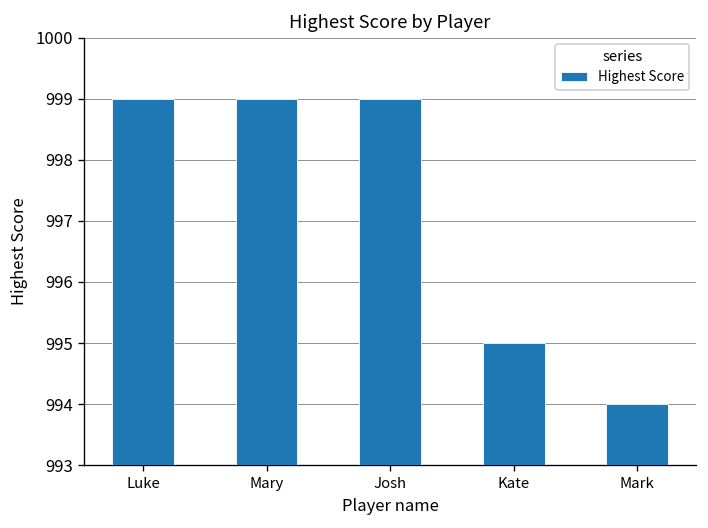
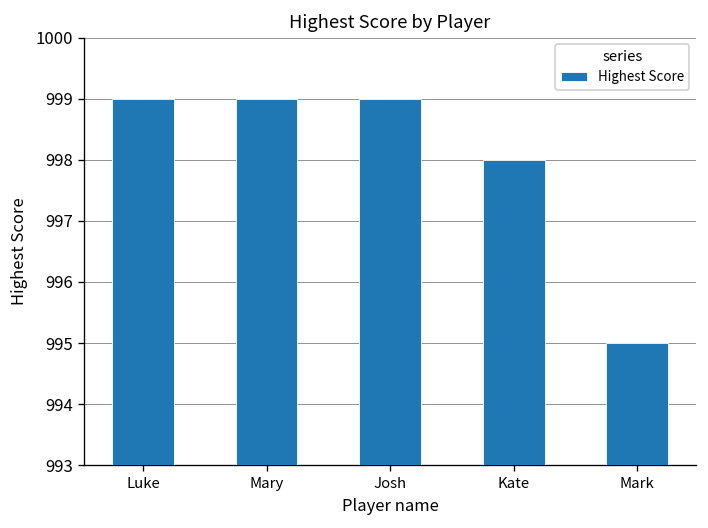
Kate: 995 -> 998
Mark: 994 -> 995
